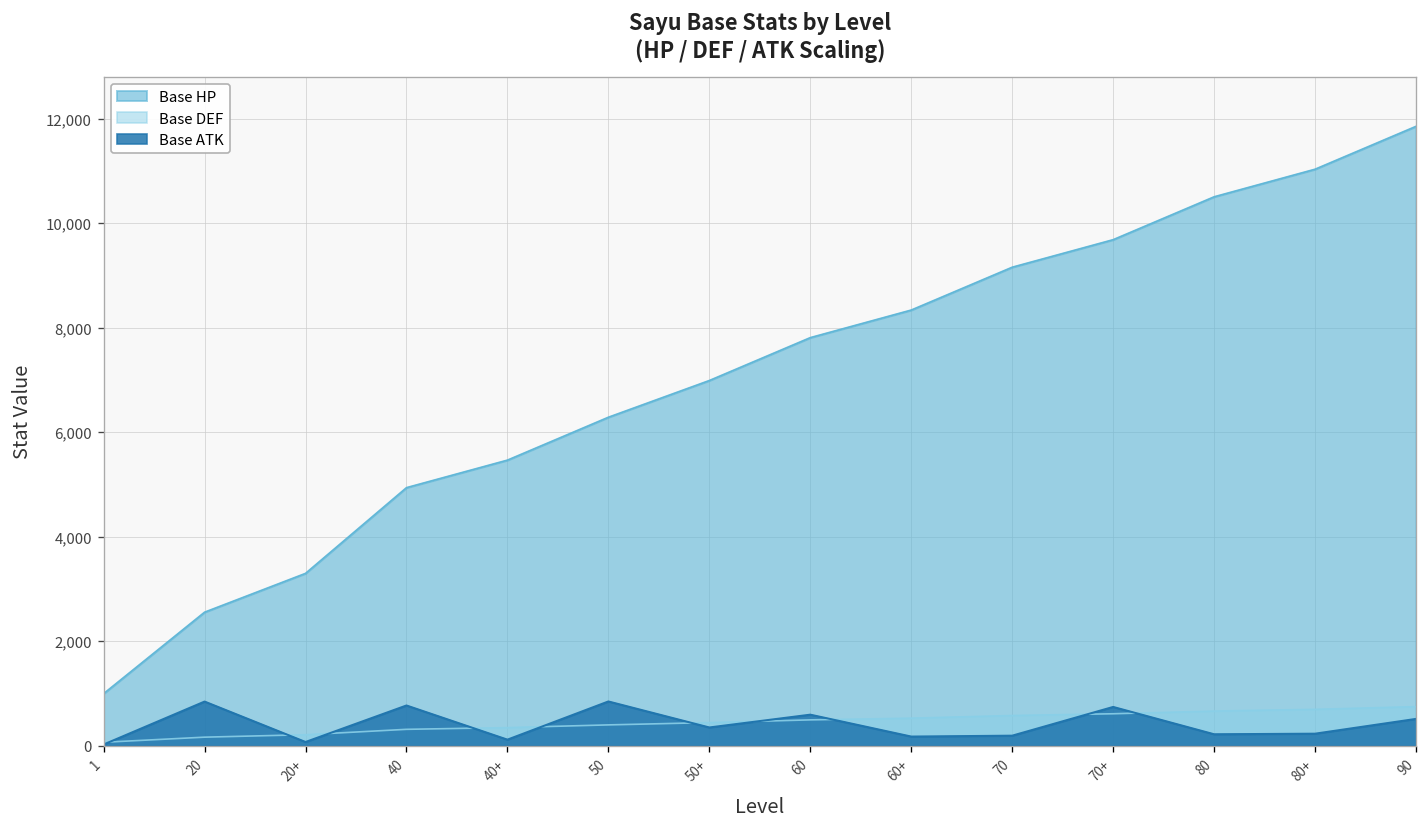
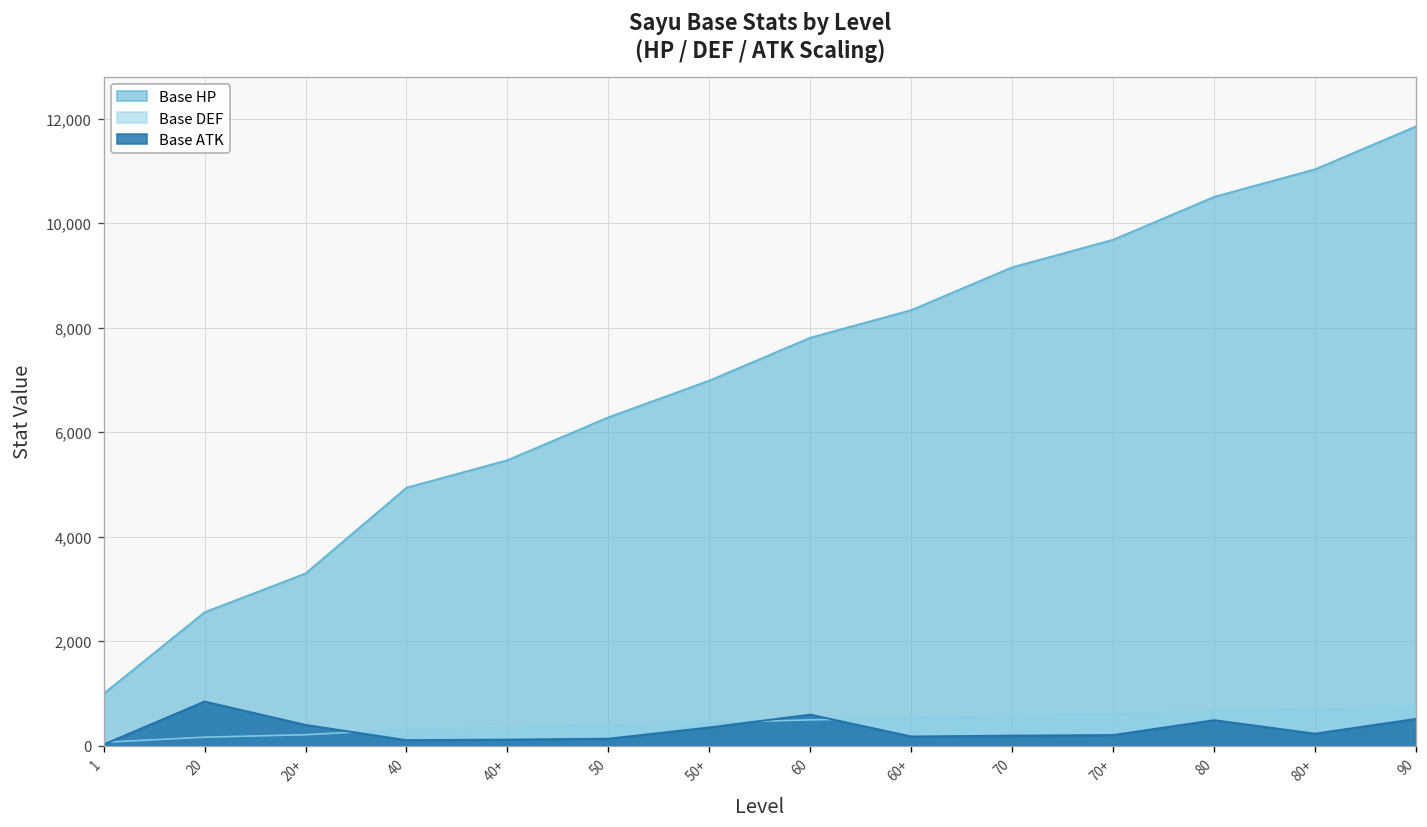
Base ATK, 20+: 100 -> 400
Base ATK, 40: 800 -> 100
Base ATK, 50: 800 -> 100
Base ATK, 70+: 700 -> 200
Base ATK, 80: 200 -> 500
